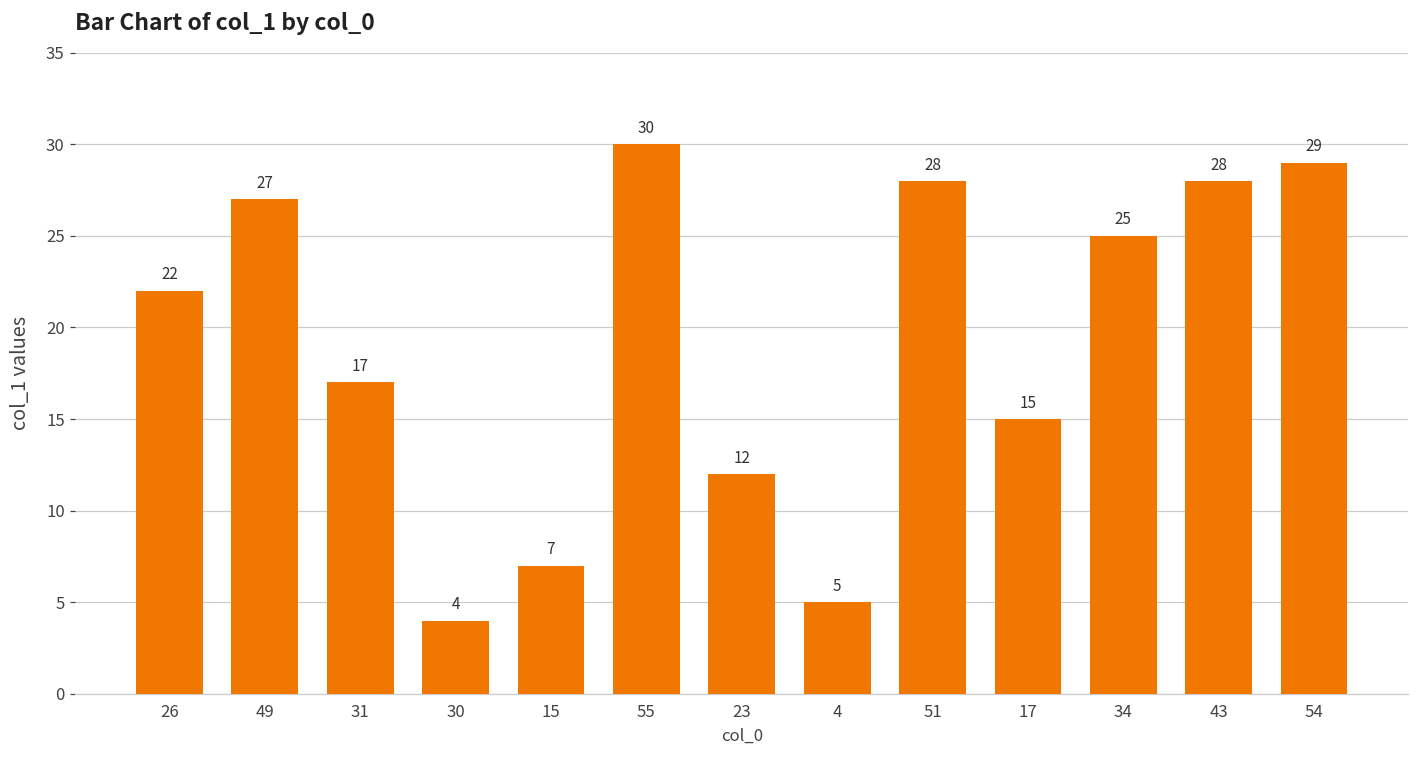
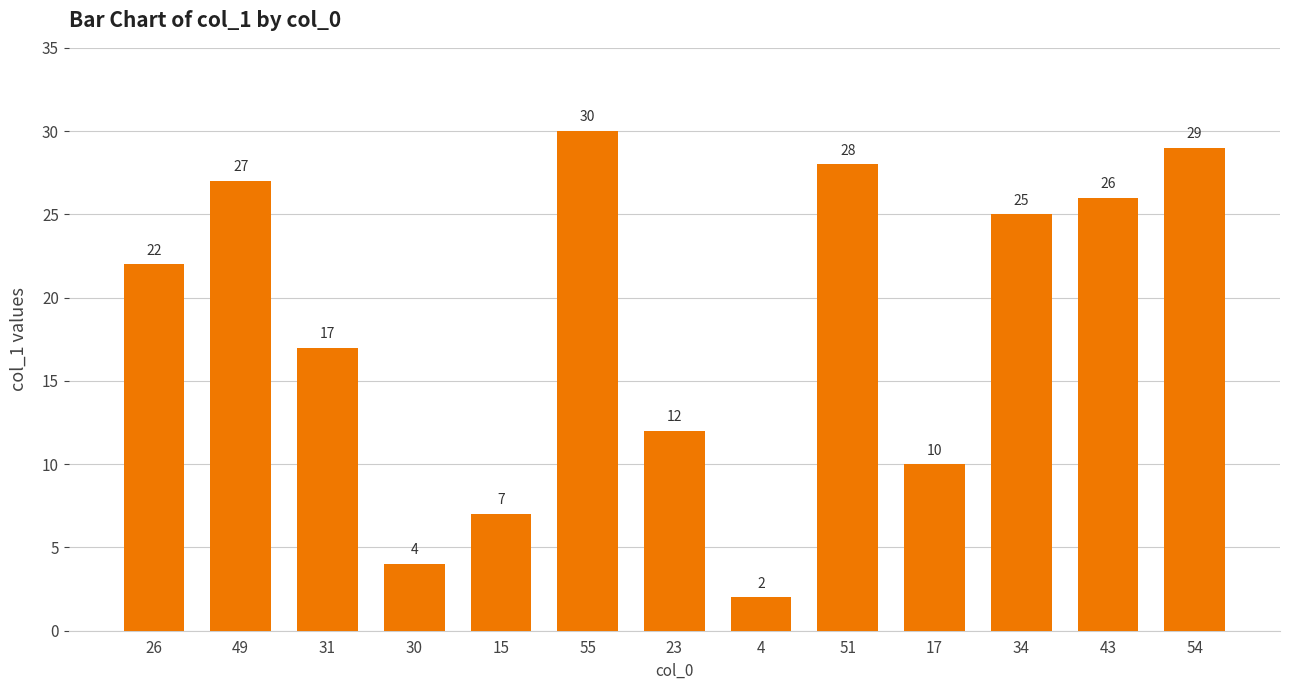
4: 5 -> 2
17: 15 -> 10
43: 28 -> 26
